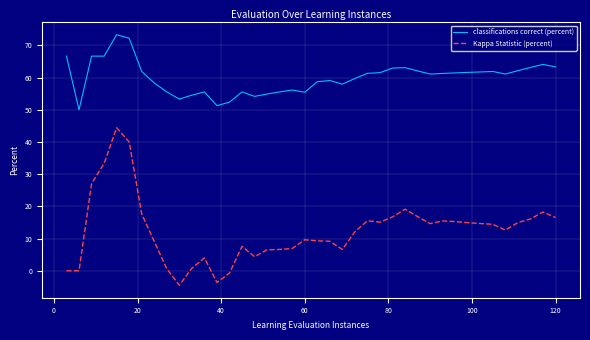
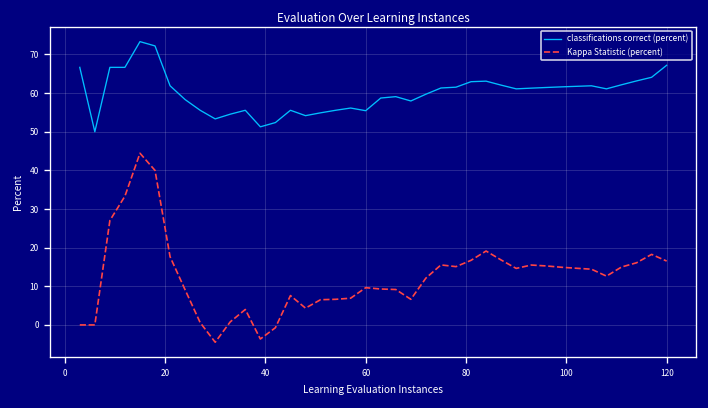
classifications correct (percent), 120: 63 -> 67
